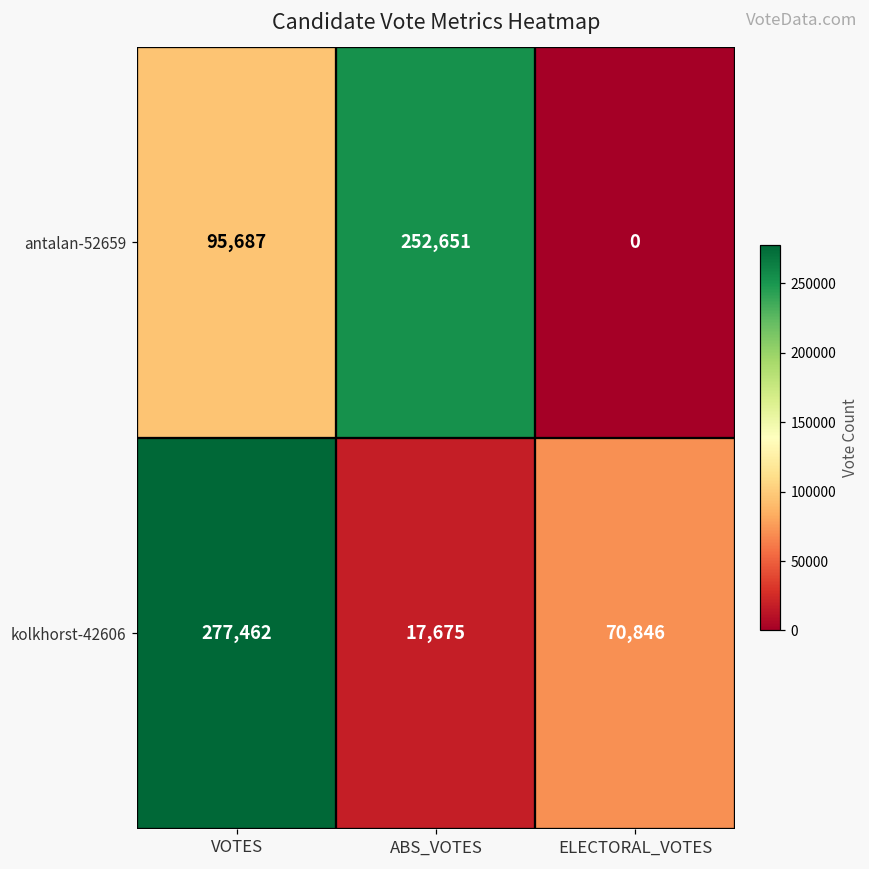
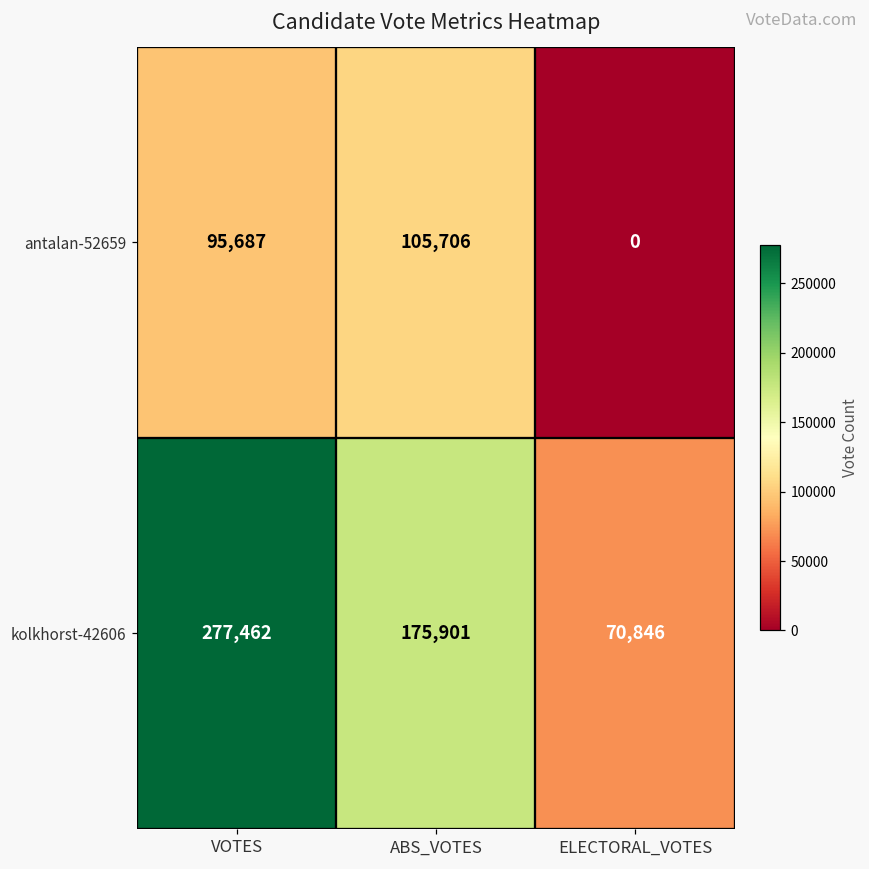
antalan-52659, ABS_VOTES: 252,651 -> 105,706
kolkhorst-42606, ABS_VOTES: 17,675 -> 175,901
